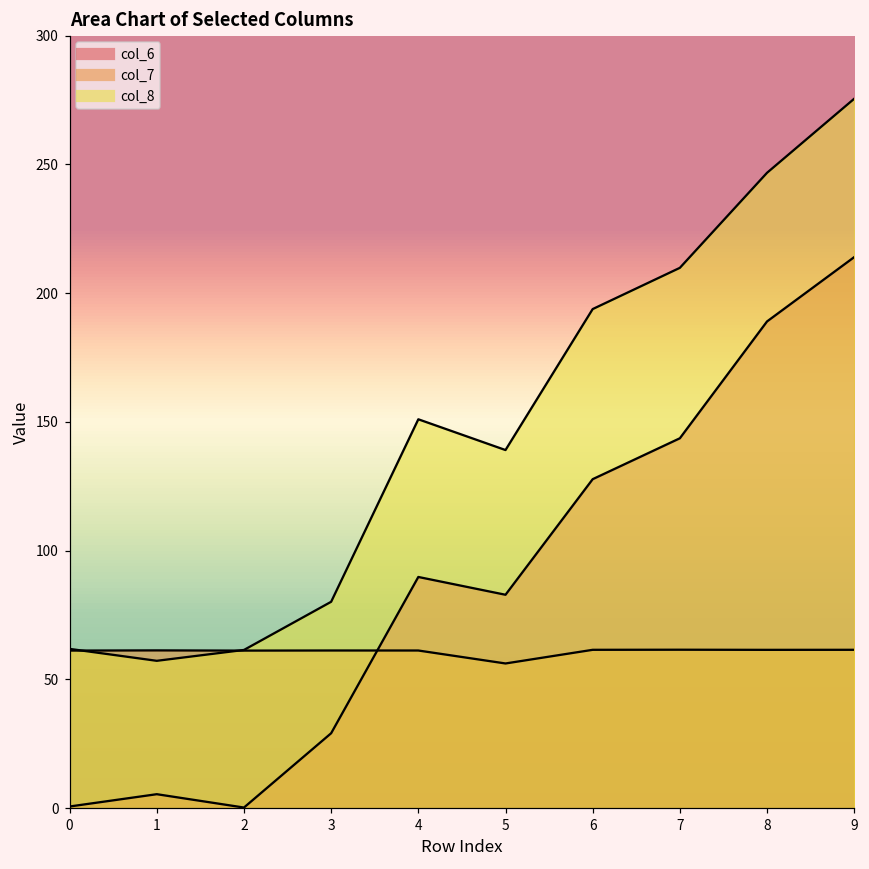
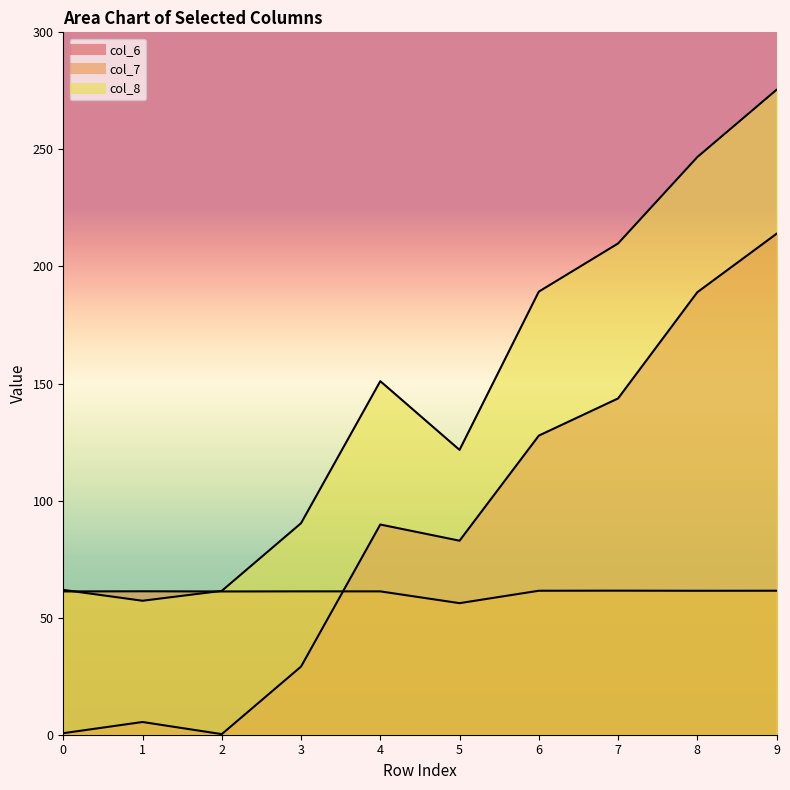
col_8, 3: 80 -> 90
col_8, 5: 139 -> 122
col_8, 6: 194 -> 189
